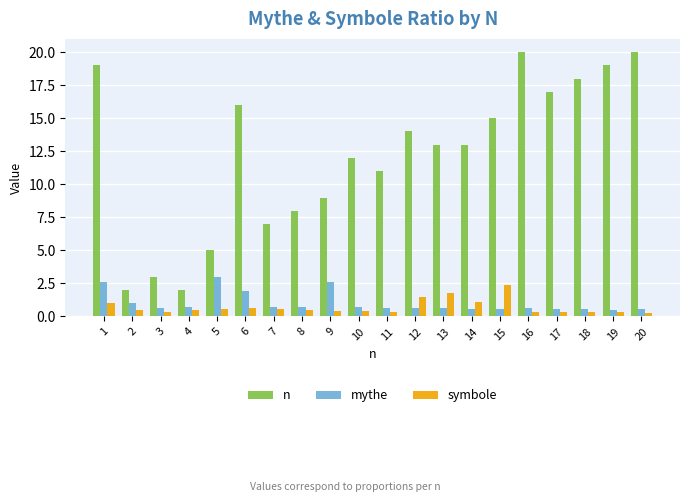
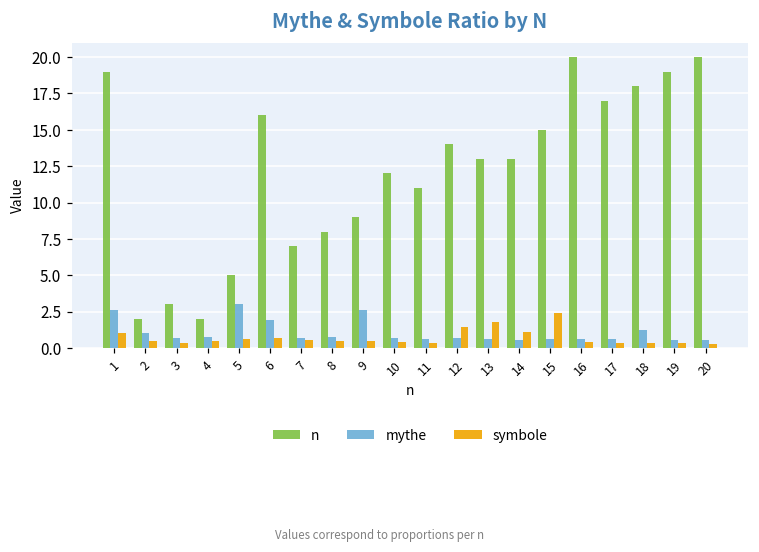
mythe, 18: 0.6 -> 1.2
